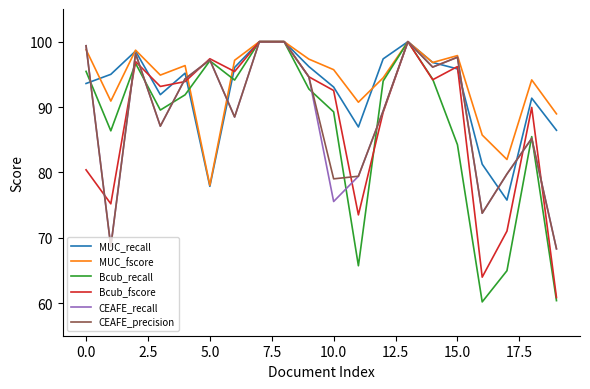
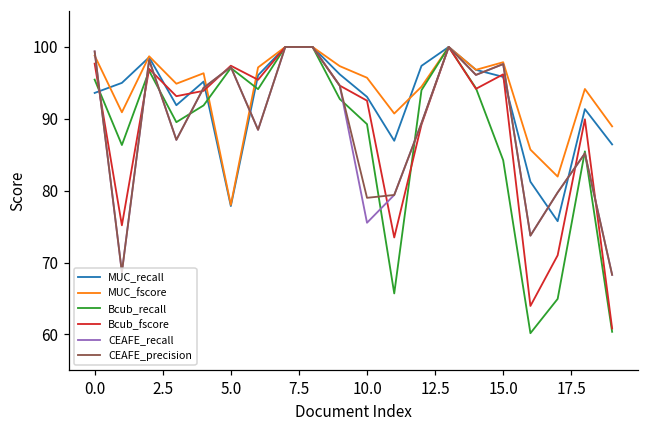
Bcub_fscore, 0.0: 80 -> 98
